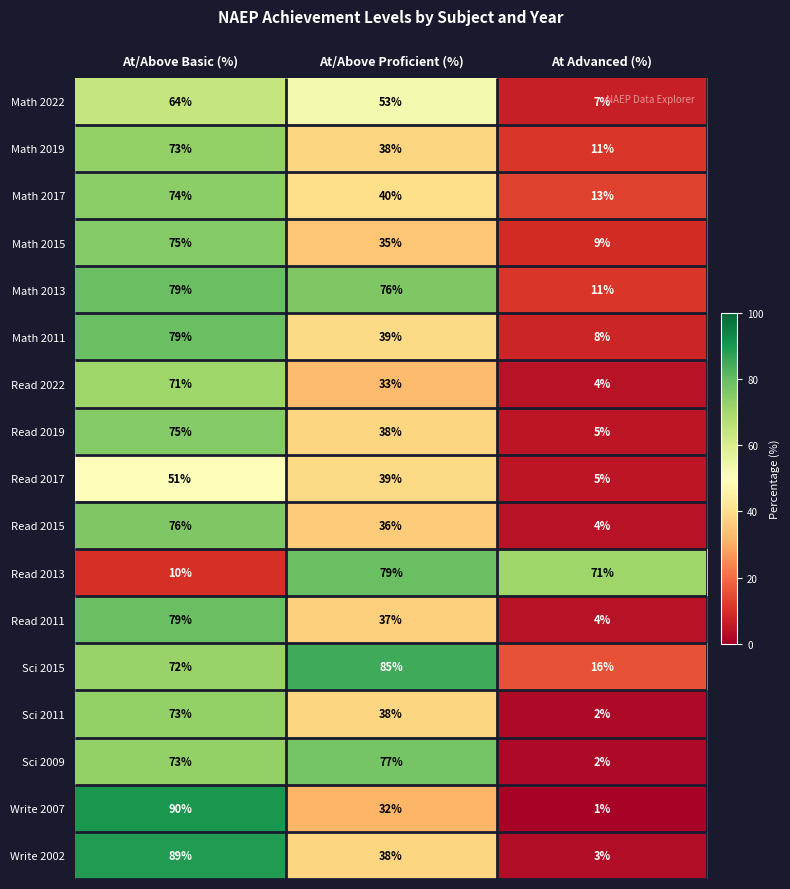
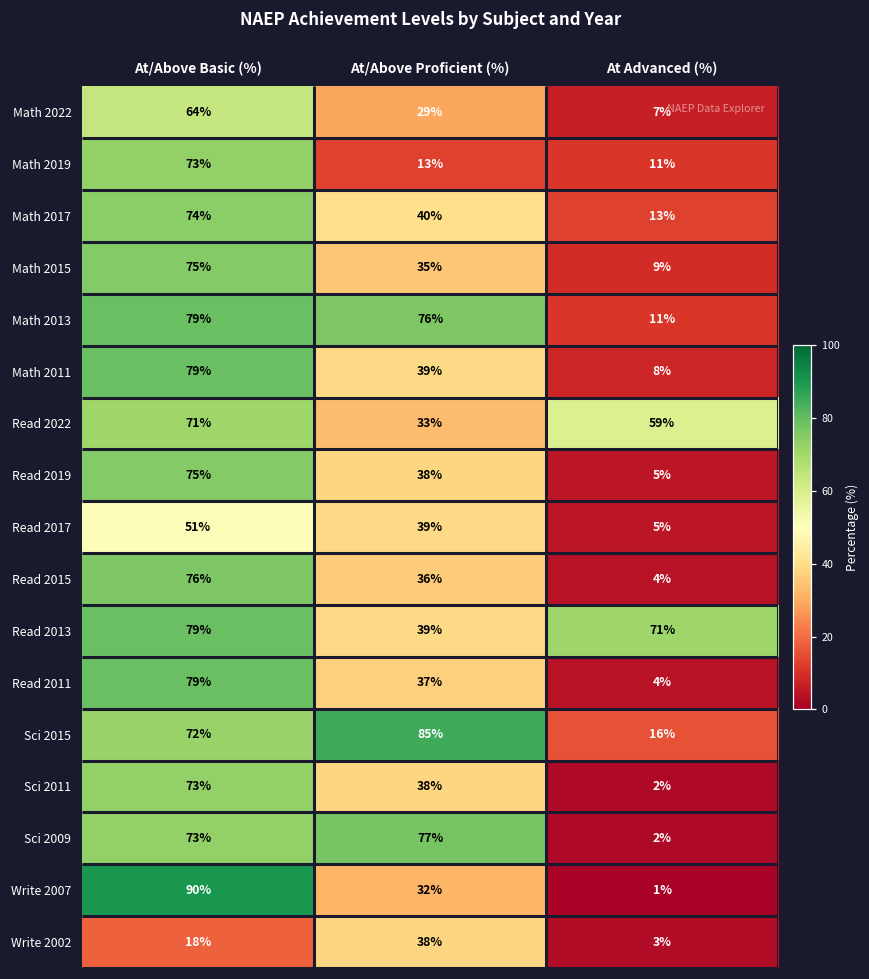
Math 2022, At/Above Proficient (%): 53% -> 29%
Math 2019, At/Above Proficient (%): 38% -> 13%
Read 2022, At Advanced (%): 4% -> 59%
Read 2013, At/Above Basic (%): 10% -> 79%
Read 2013, At/Above Proficient (%): 79% -> 39%
Write 2002, At/Above Basic (%): 89% -> 18%
